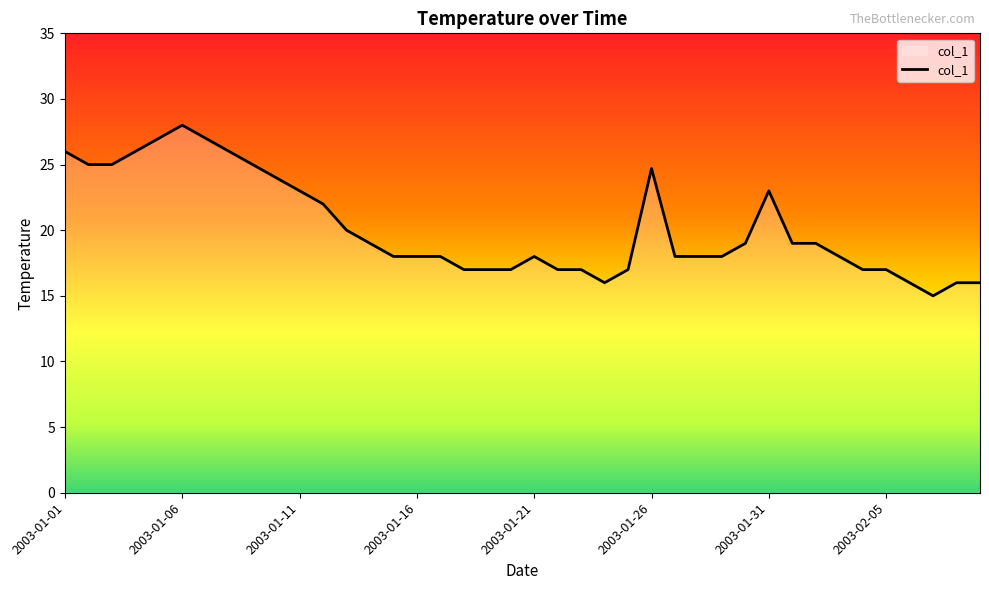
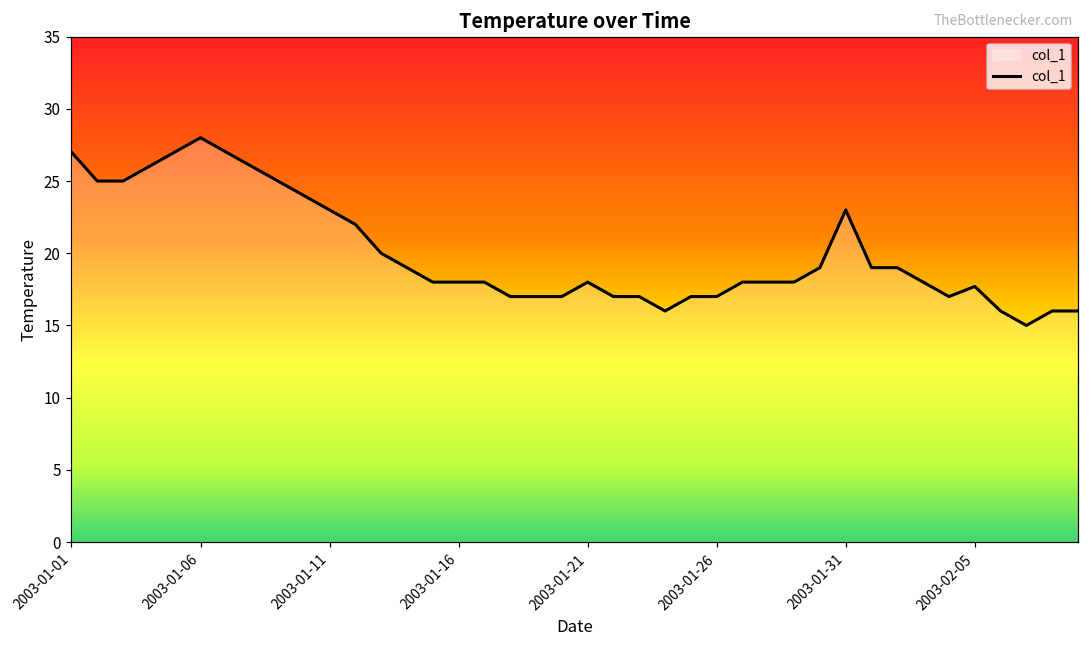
2003-01-01: 26 -> 27
2003-01-26: 24.7 -> 17.0
2003-02-05: 17.0 -> 17.7
